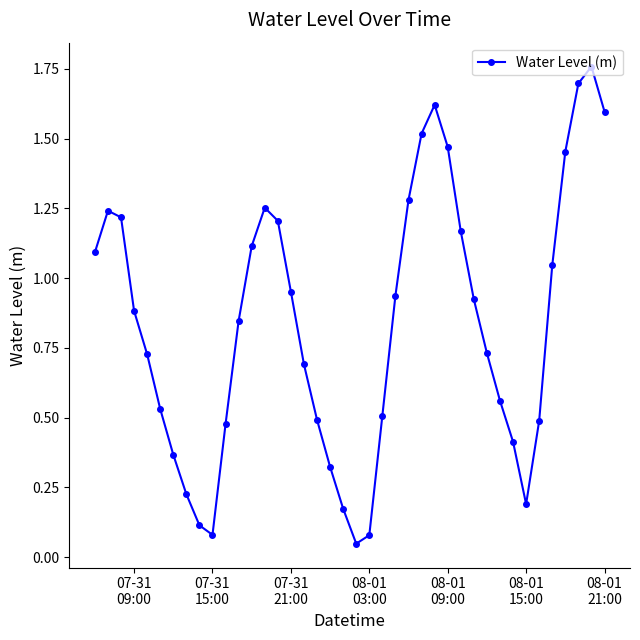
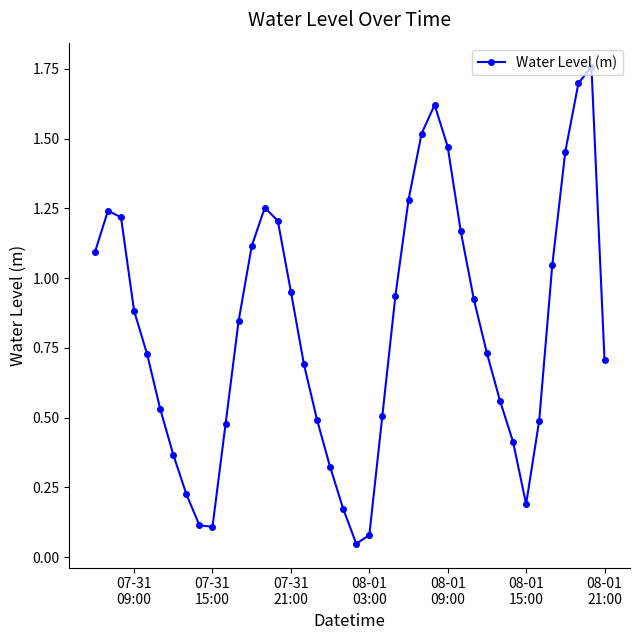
07-31 15:00: 0.08 -> 0.11
08-01 21:00: 1.60 -> 0.71
